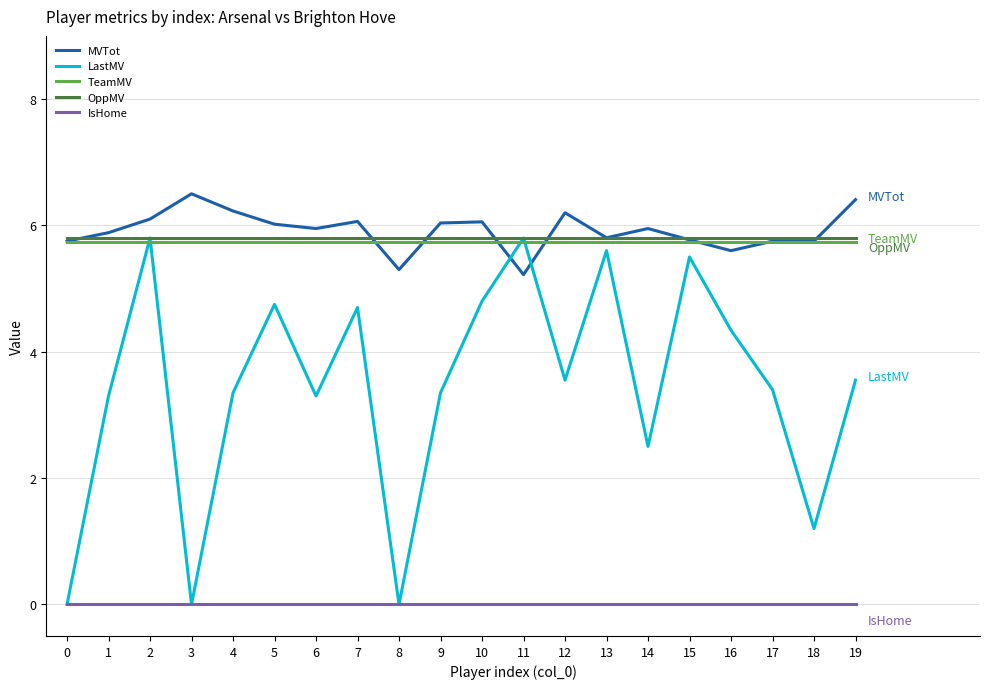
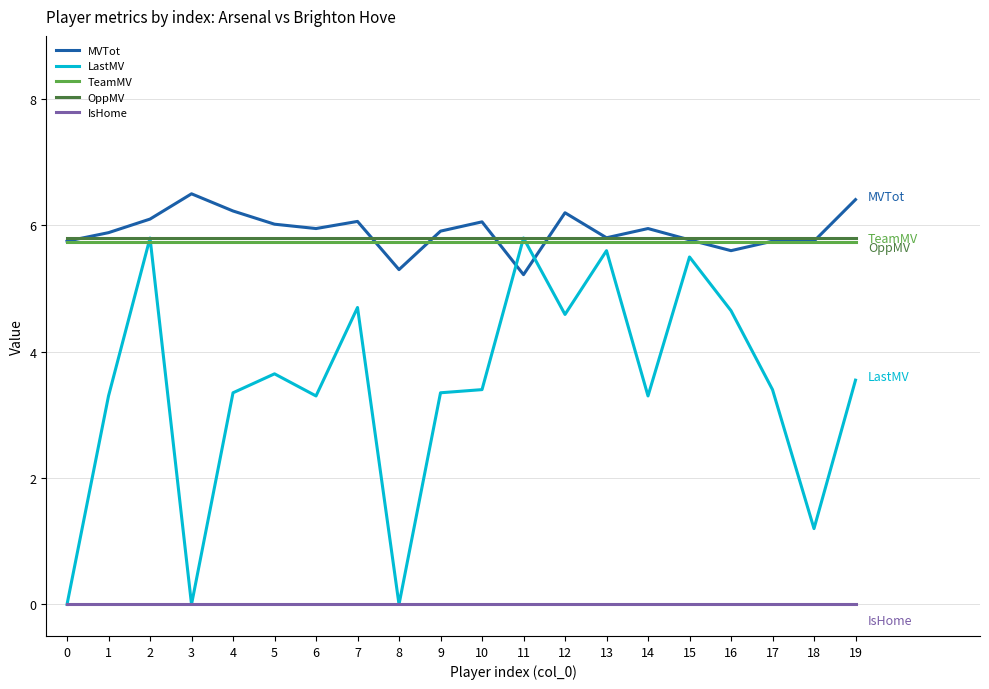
LastMV, 5: 4.8 -> 3.7
MVTot, 9: 6.0 -> 5.9
LastMV, 10: 4.8 -> 3.4
LastMV, 12: 3.6 -> 4.6
LastMV, 14: 2.5 -> 3.3
LastMV, 16: 4.3 -> 4.7
